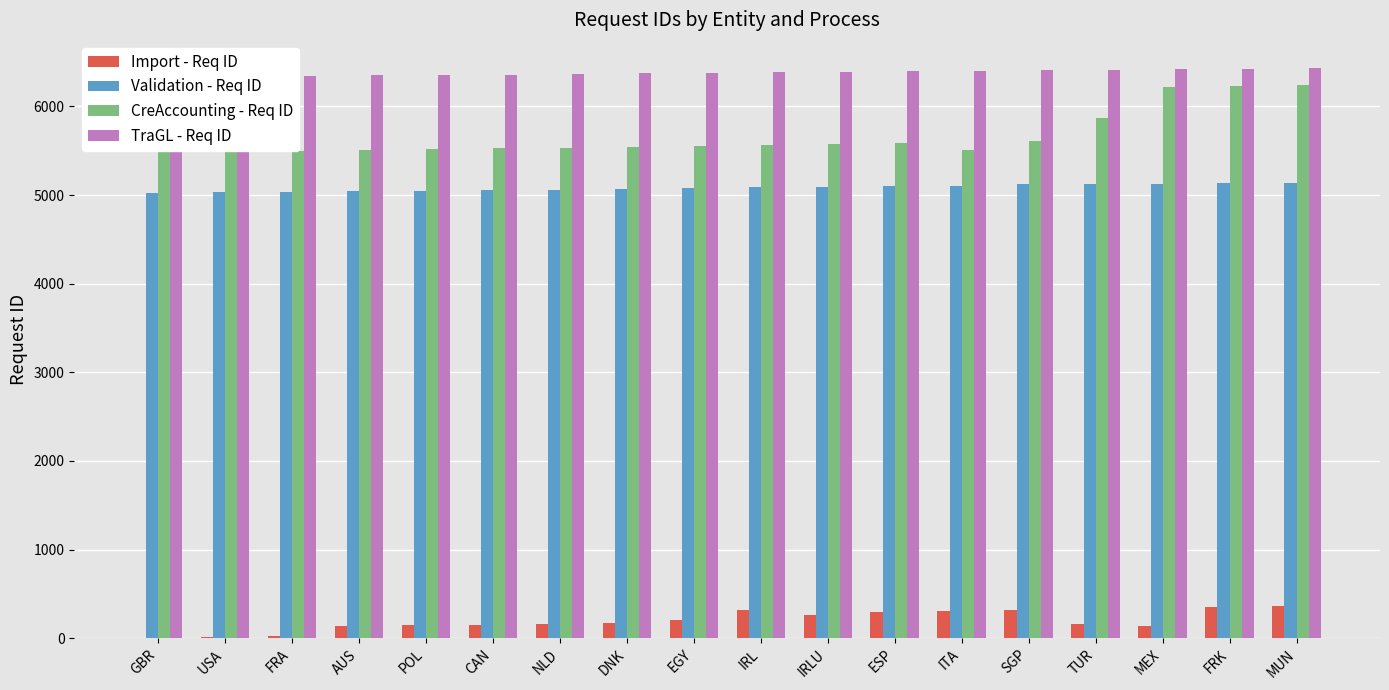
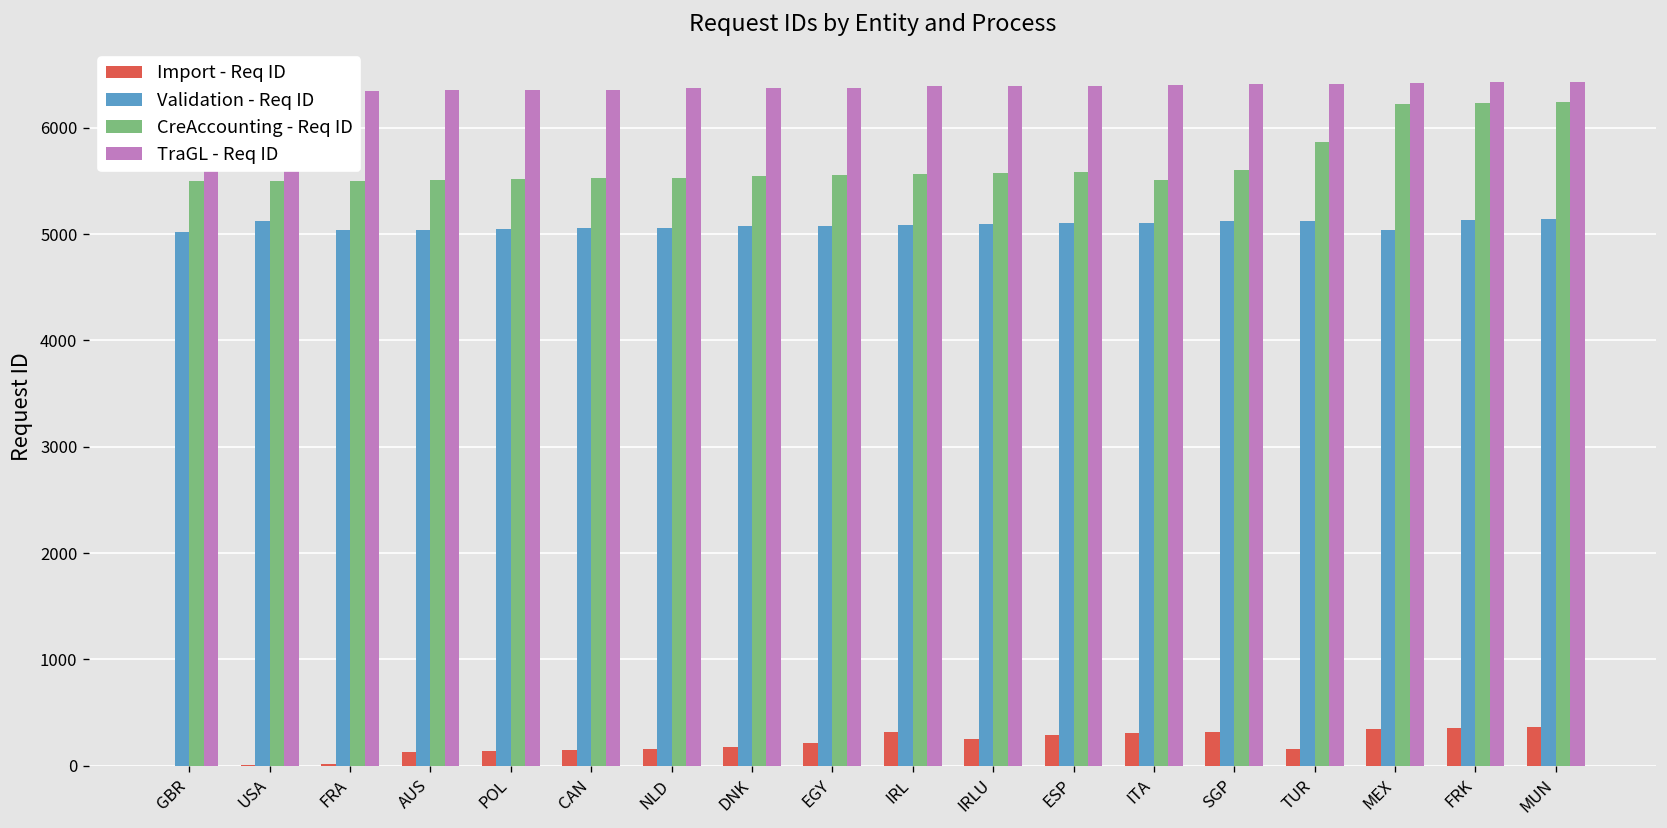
Validation - Req ID, USA: 5000 -> 5100
Import - Req ID, MEX: 100 -> 300
Validation - Req ID, MEX: 5100 -> 5000
